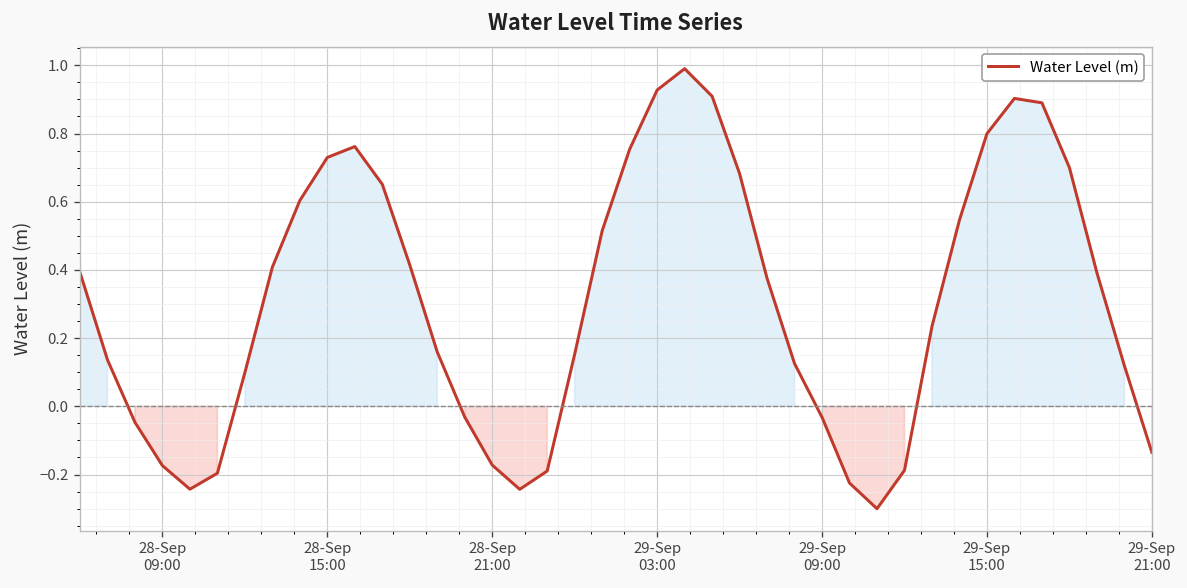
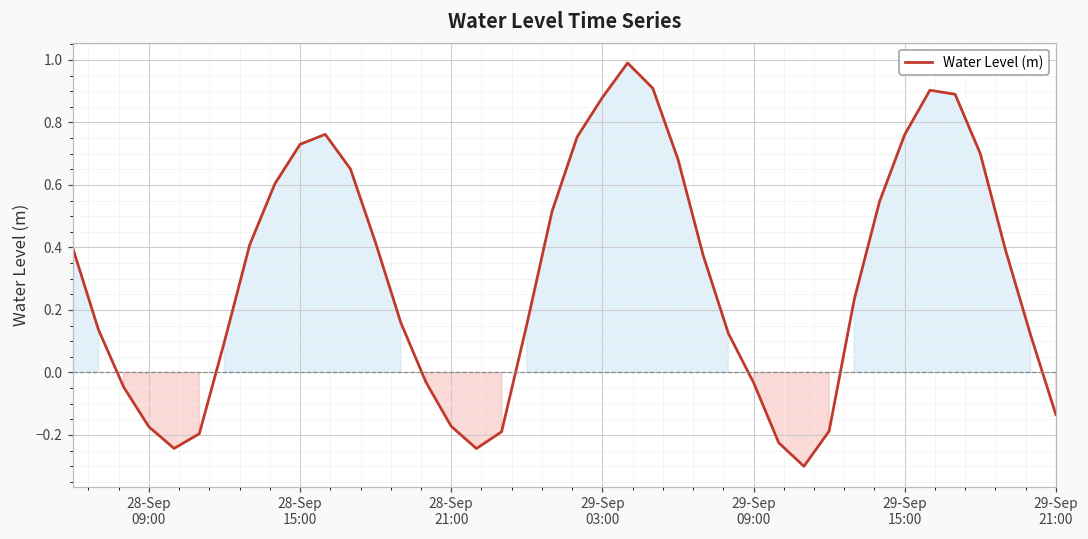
29-Sep 03:00: 0.93 -> 0.88
29-Sep 15:00: 0.80 -> 0.76
